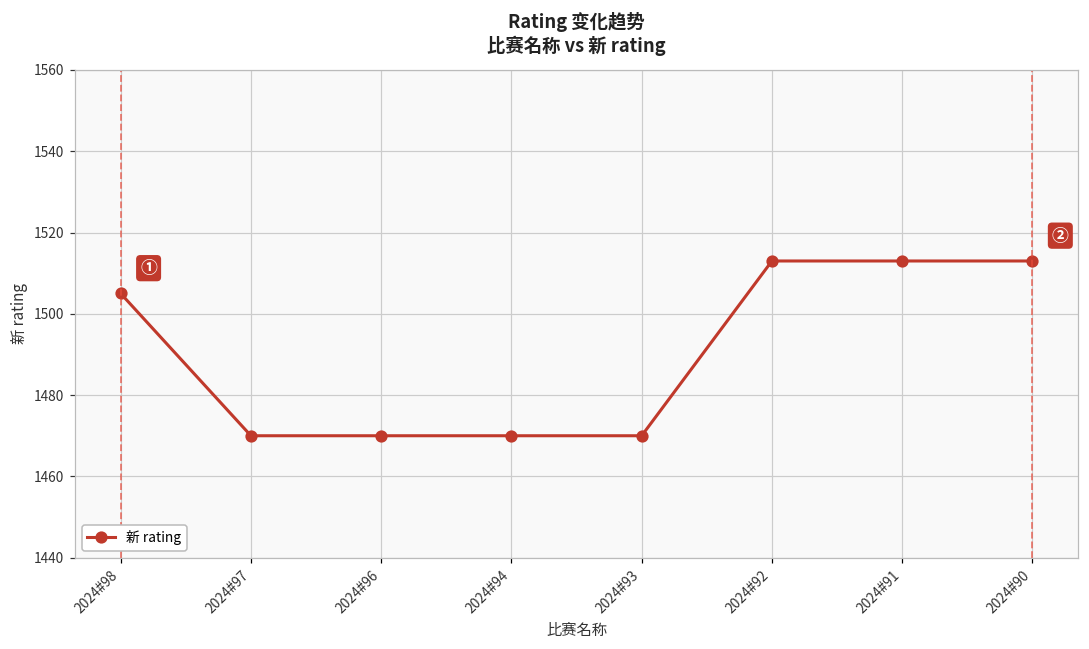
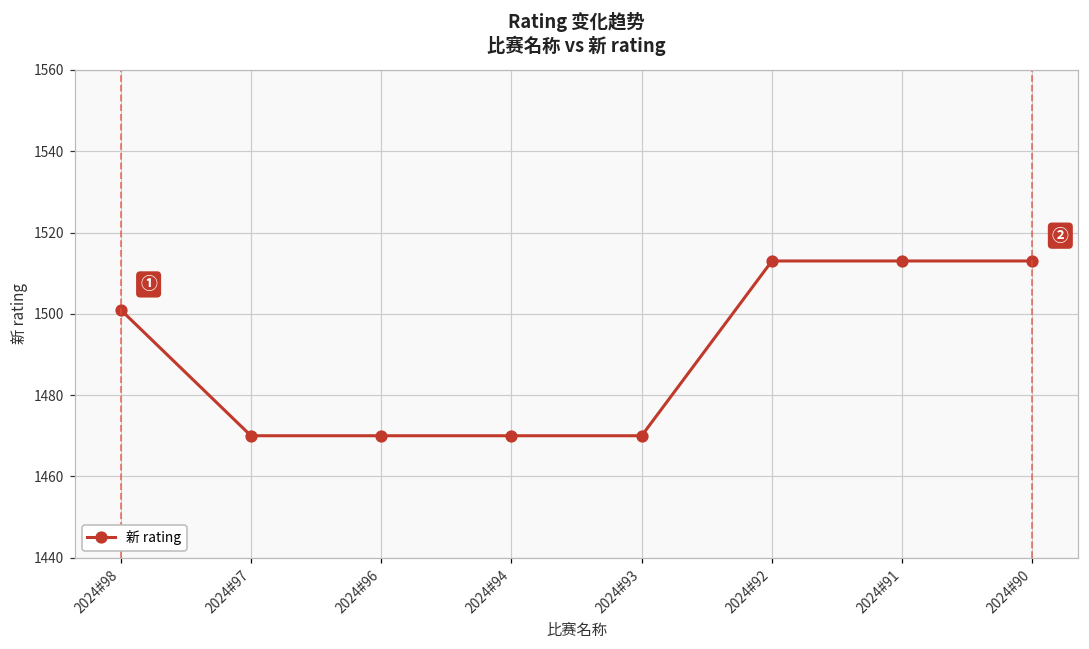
2024#98: 1505 -> 1501
